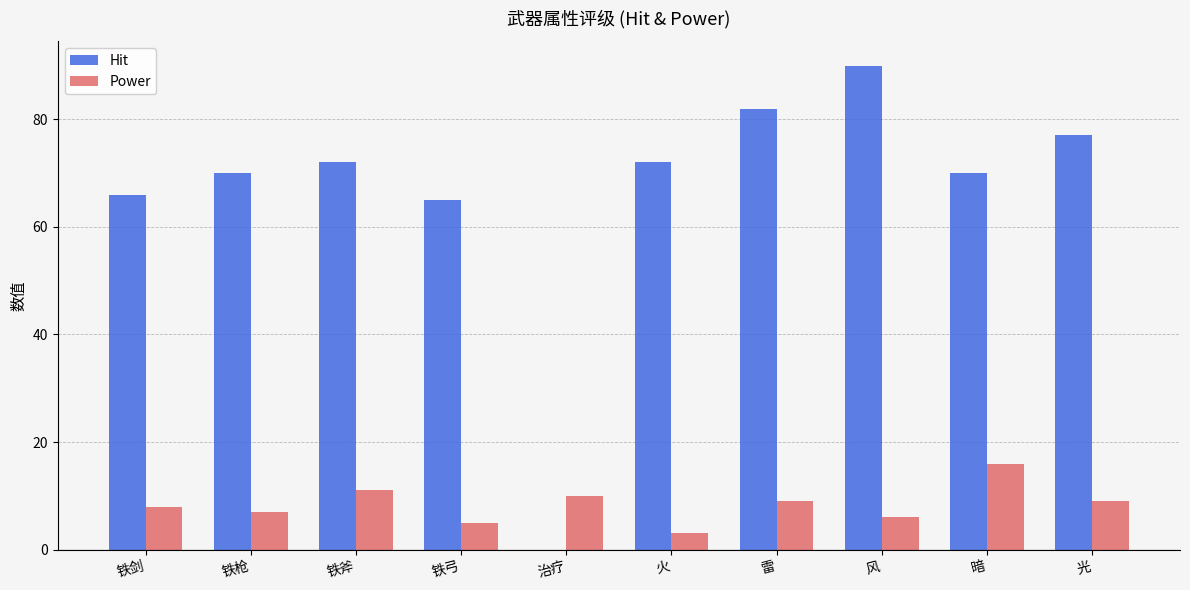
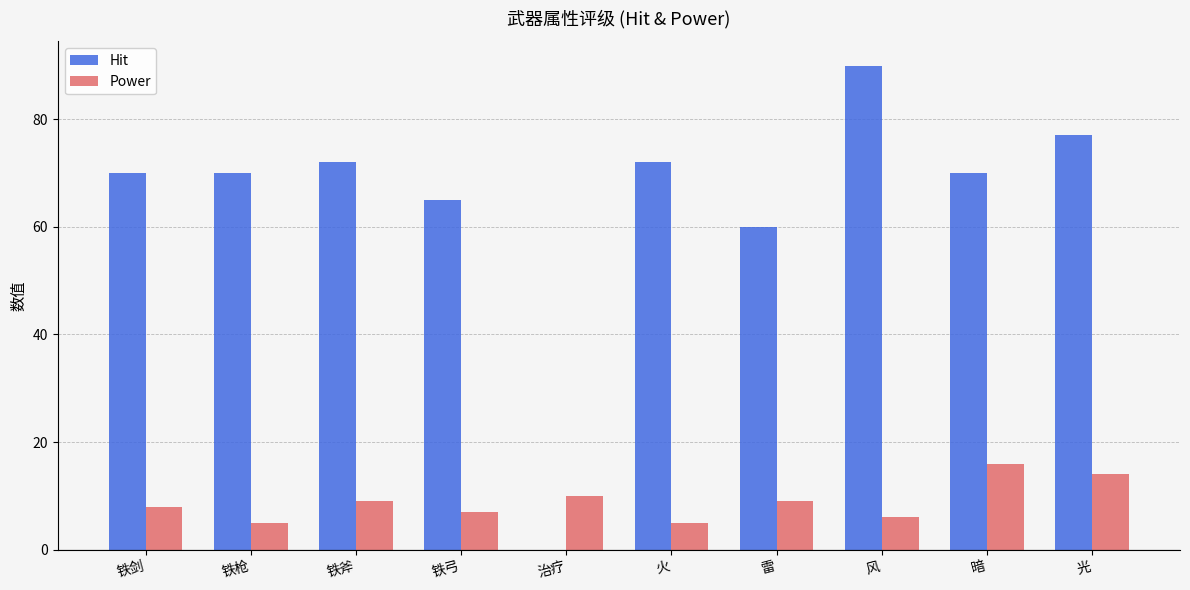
Hit, 铁剑: 66 -> 70
Power, 铁枪: 7 -> 5
Power, 铁斧: 11 -> 9
Power, 铁弓: 5 -> 7
Power, 火: 3 -> 5
Hit, 雷: 82 -> 60
Power, 光: 9 -> 14
